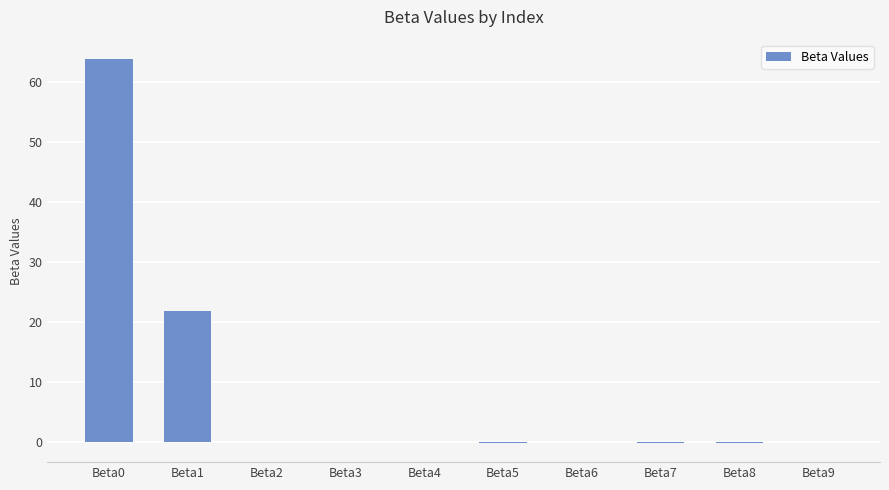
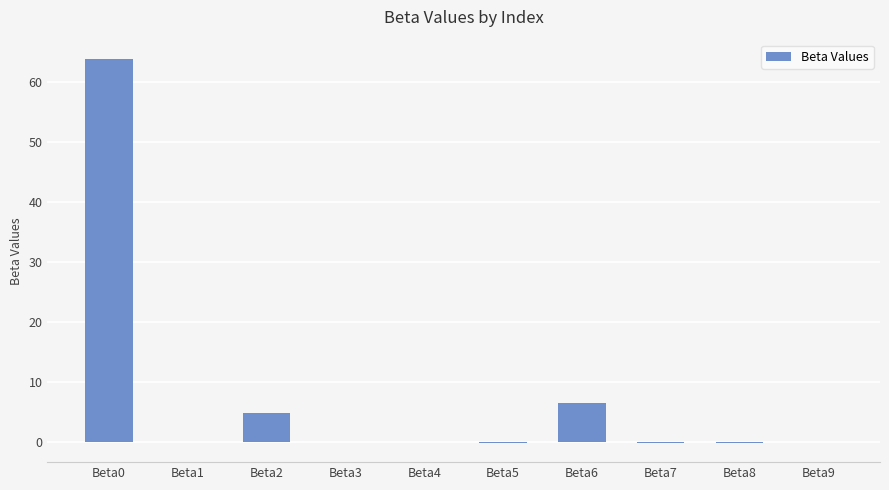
Beta1: 22 -> 0
Beta2: 0 -> 5
Beta6: 0 -> 6
